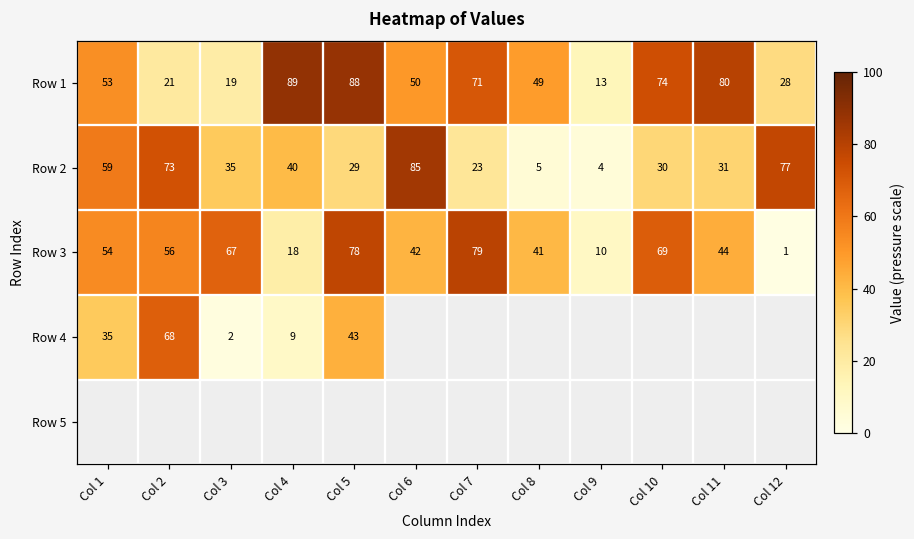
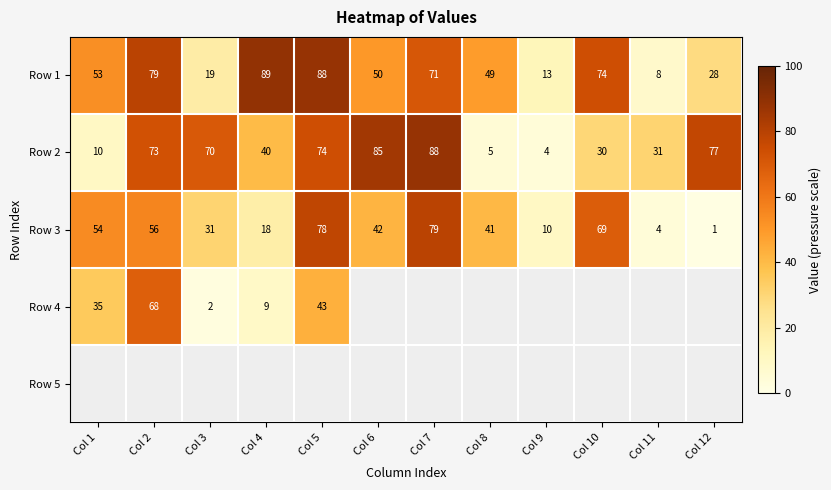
Row 1, Col 2: 21 -> 79
Row 1, Col 11: 80 -> 8
Row 2, Col 1: 59 -> 10
Row 2, Col 3: 35 -> 70
Row 2, Col 5: 29 -> 74
Row 2, Col 7: 23 -> 88
Row 3, Col 3: 67 -> 31
Row 3, Col 11: 44 -> 4
